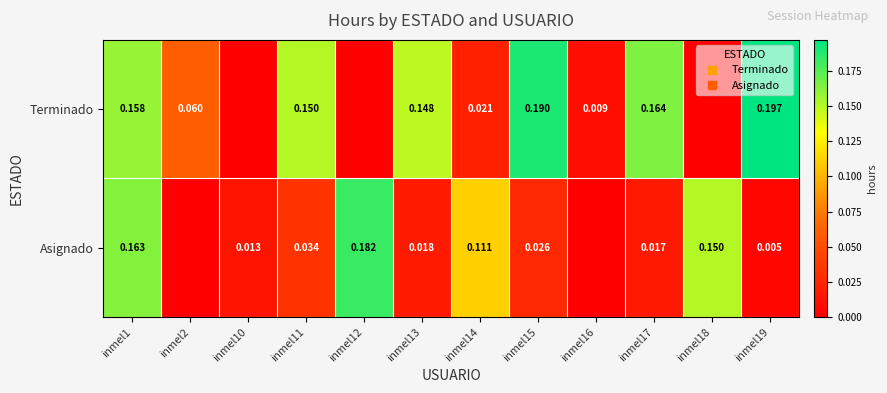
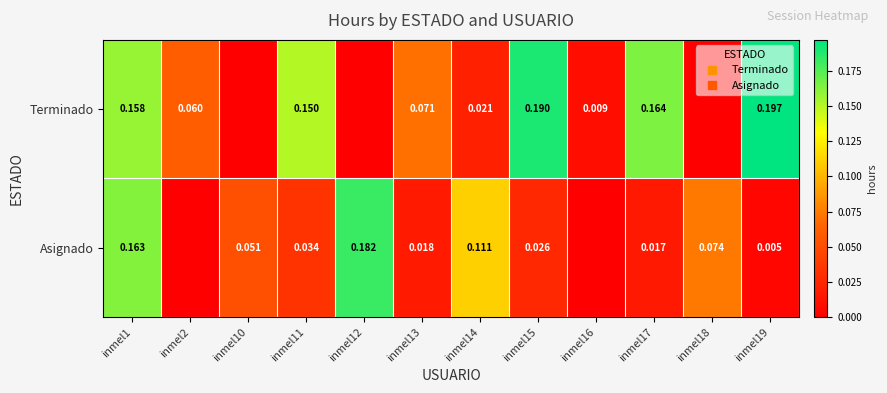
Terminado, inmel13: 0.148 -> 0.071
Asignado, inmel10: 0.013 -> 0.051
Asignado, inmel18: 0.150 -> 0.074
